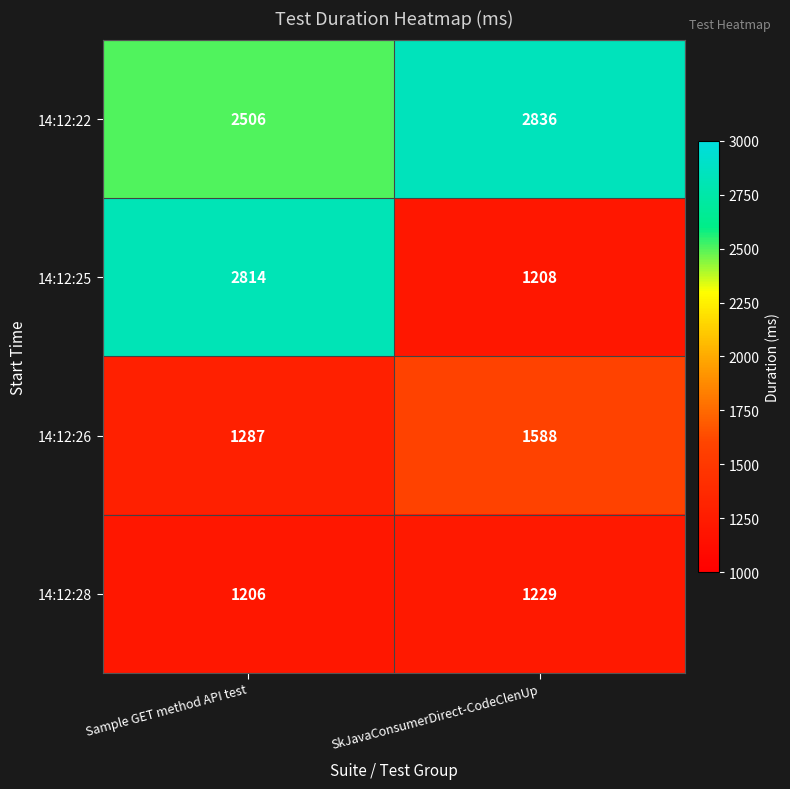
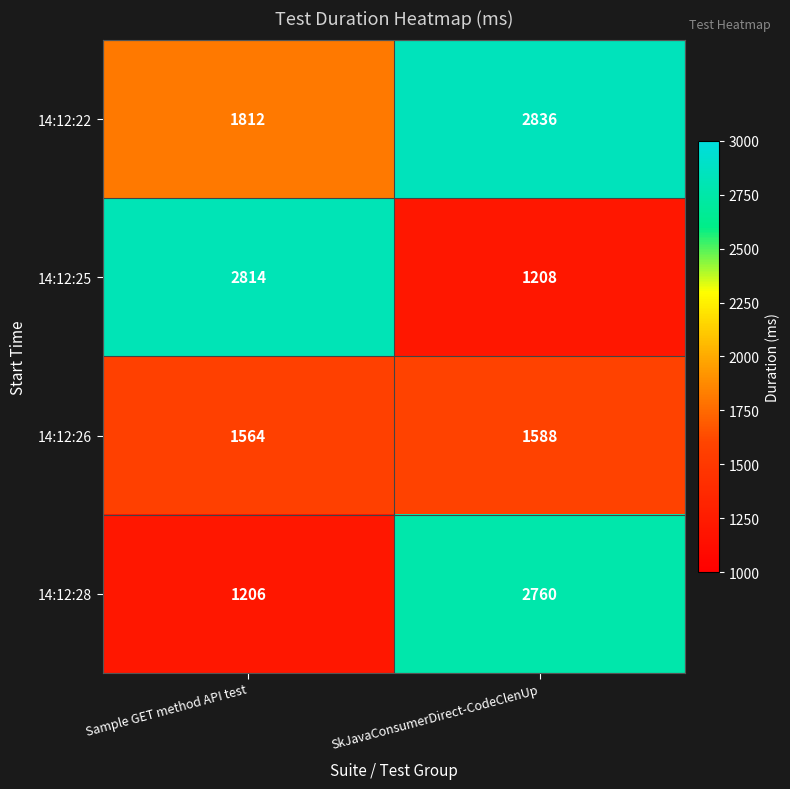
14:12:22, Sample GET method API test: 2506 -> 1812
14:12:26, Sample GET method API test: 1287 -> 1564
14:12:28, SkJavaConsumerDirect-CodeClenUp: 1229 -> 2760
